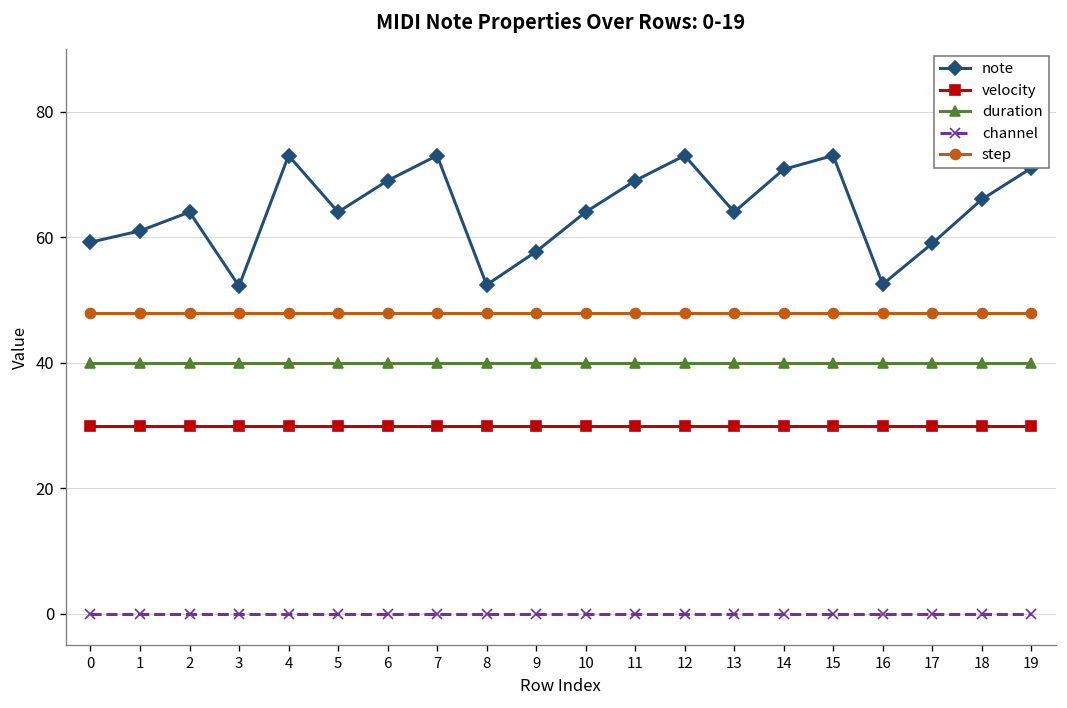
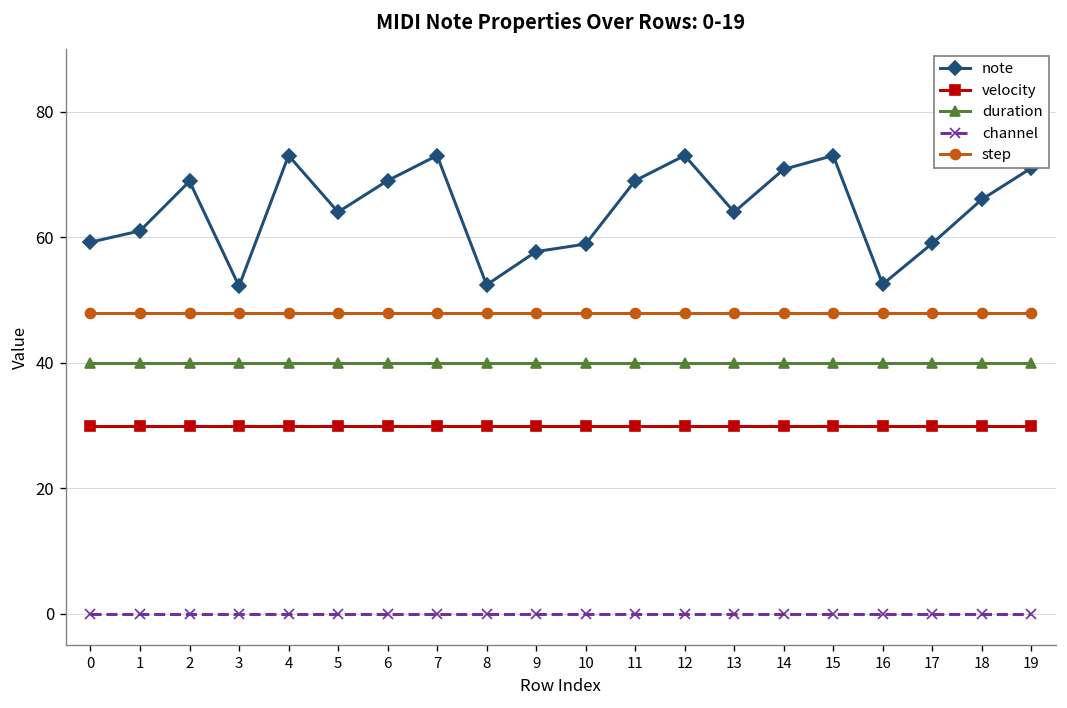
note, 2: 64 -> 69
note, 10: 64 -> 59
